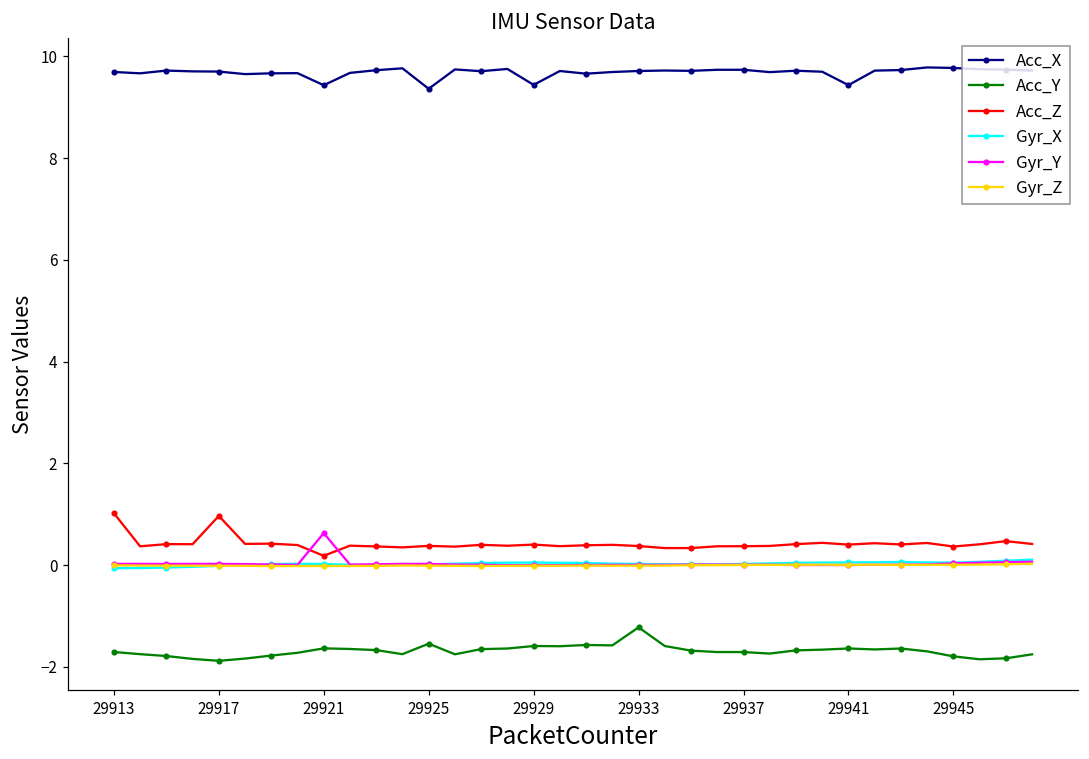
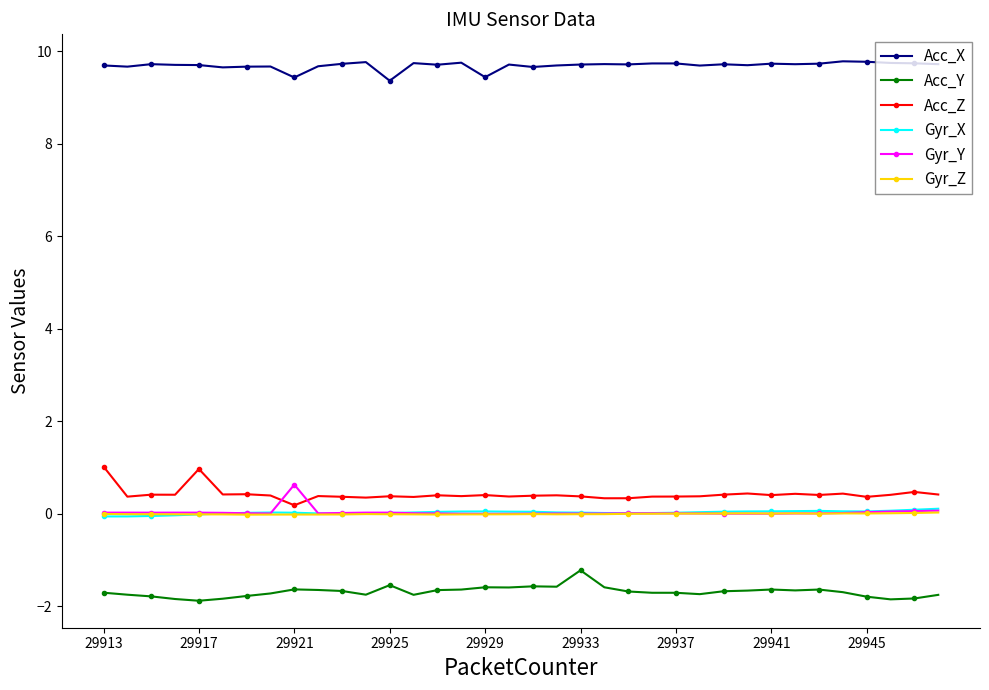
Acc_X, 29941: 9.4 -> 9.7
